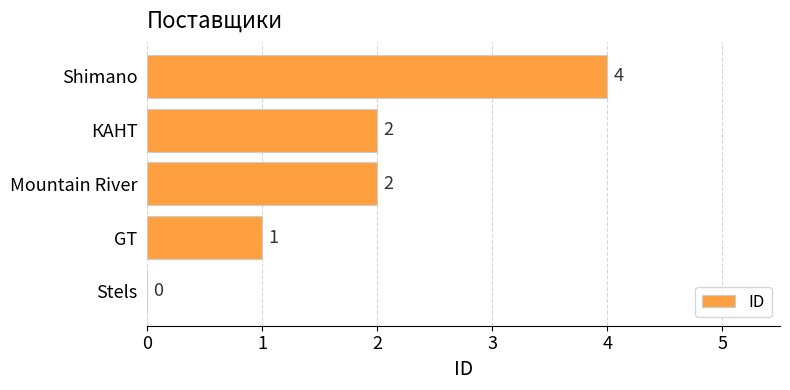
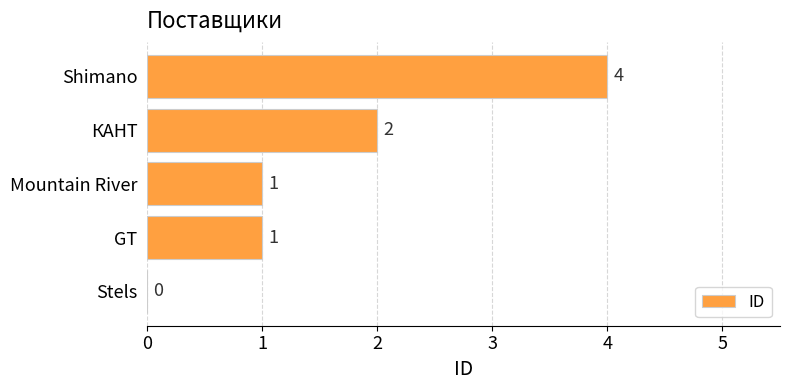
Mountain River: 2 -> 1
